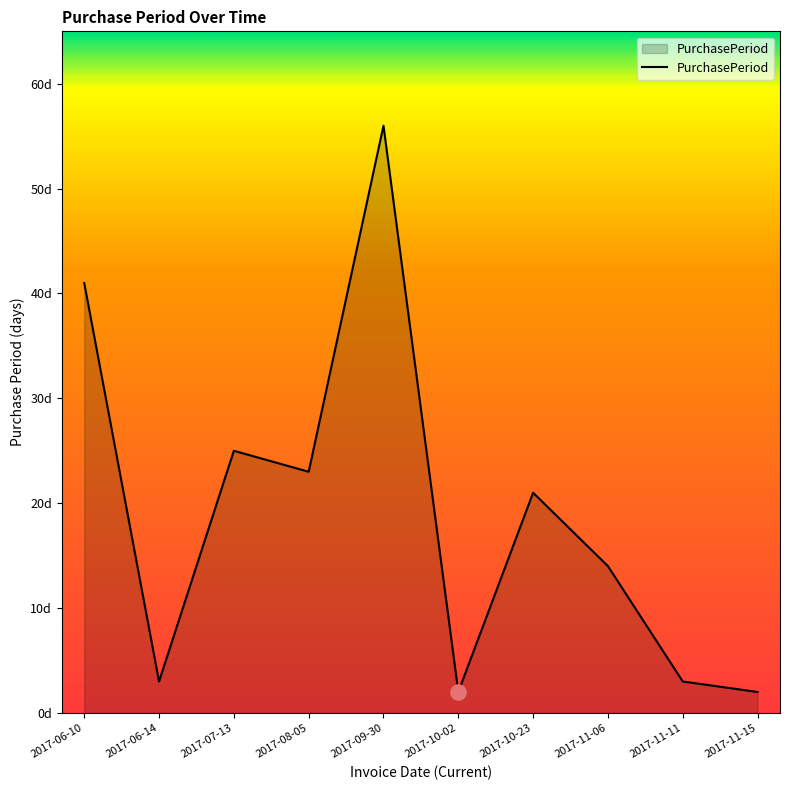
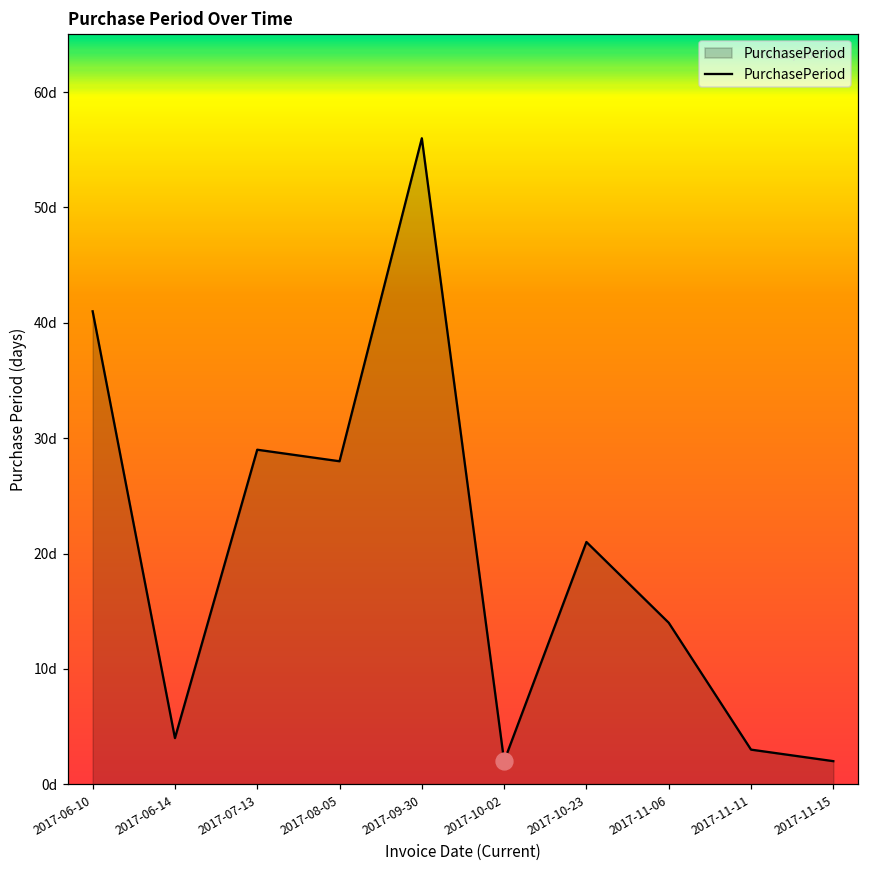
PurchasePeriod, 2017-06-14: 3d -> 4d
PurchasePeriod, 2017-07-13: 25d -> 29d
PurchasePeriod, 2017-08-05: 23d -> 28d
